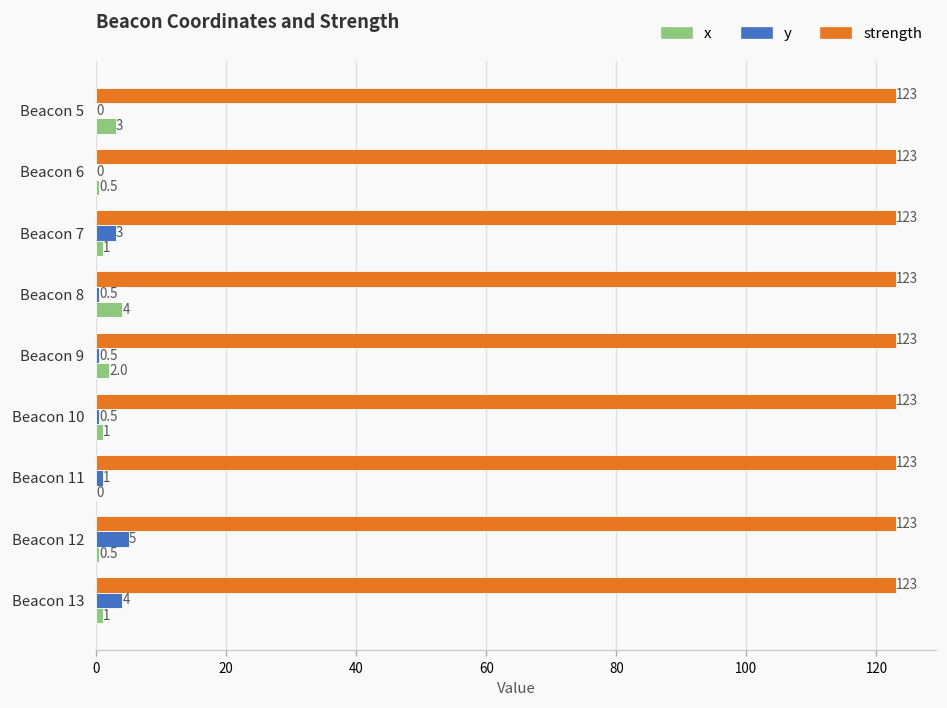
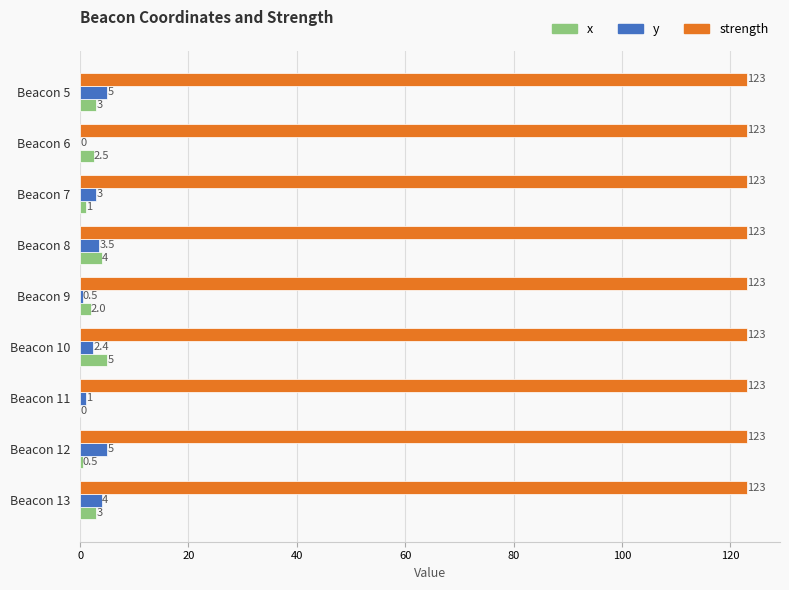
y, Beacon 5: 0 -> 5
x, Beacon 6: 0.5 -> 2.5
y, Beacon 8: 0.5 -> 3.5
y, Beacon 10: 0.5 -> 2.4
x, Beacon 10: 1 -> 5
x, Beacon 13: 1 -> 3
